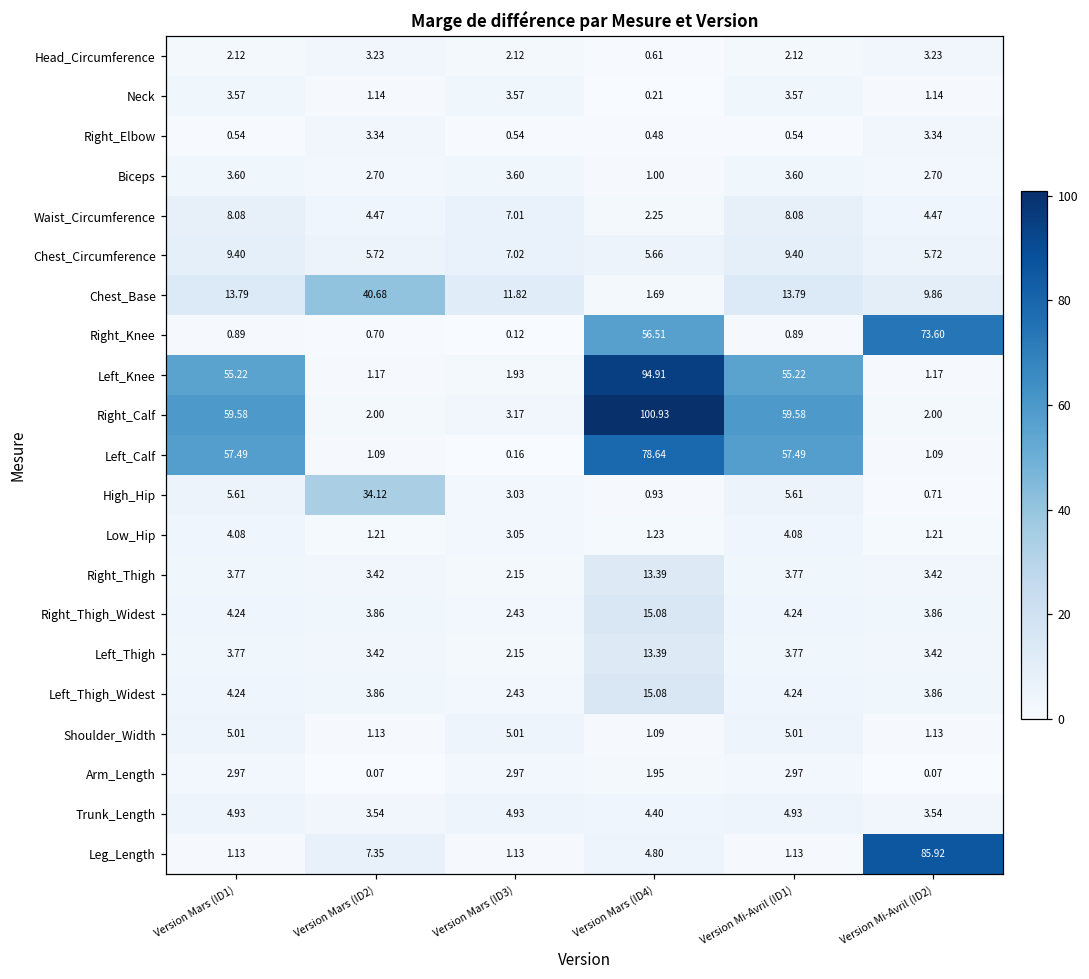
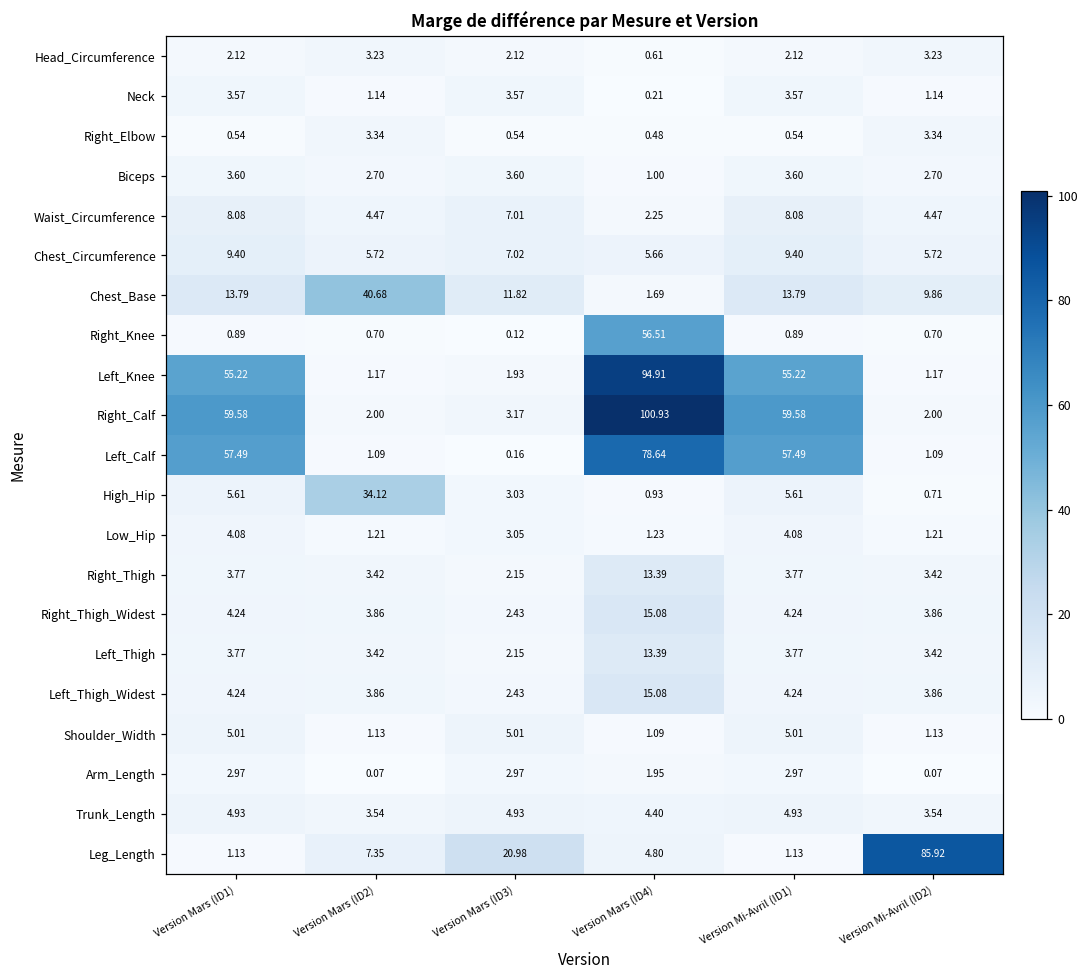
Right_Knee, Version Mi-Avril (ID2): 73.60 -> 0.70
Leg_Length, Version Mars (ID3): 1.13 -> 20.98
